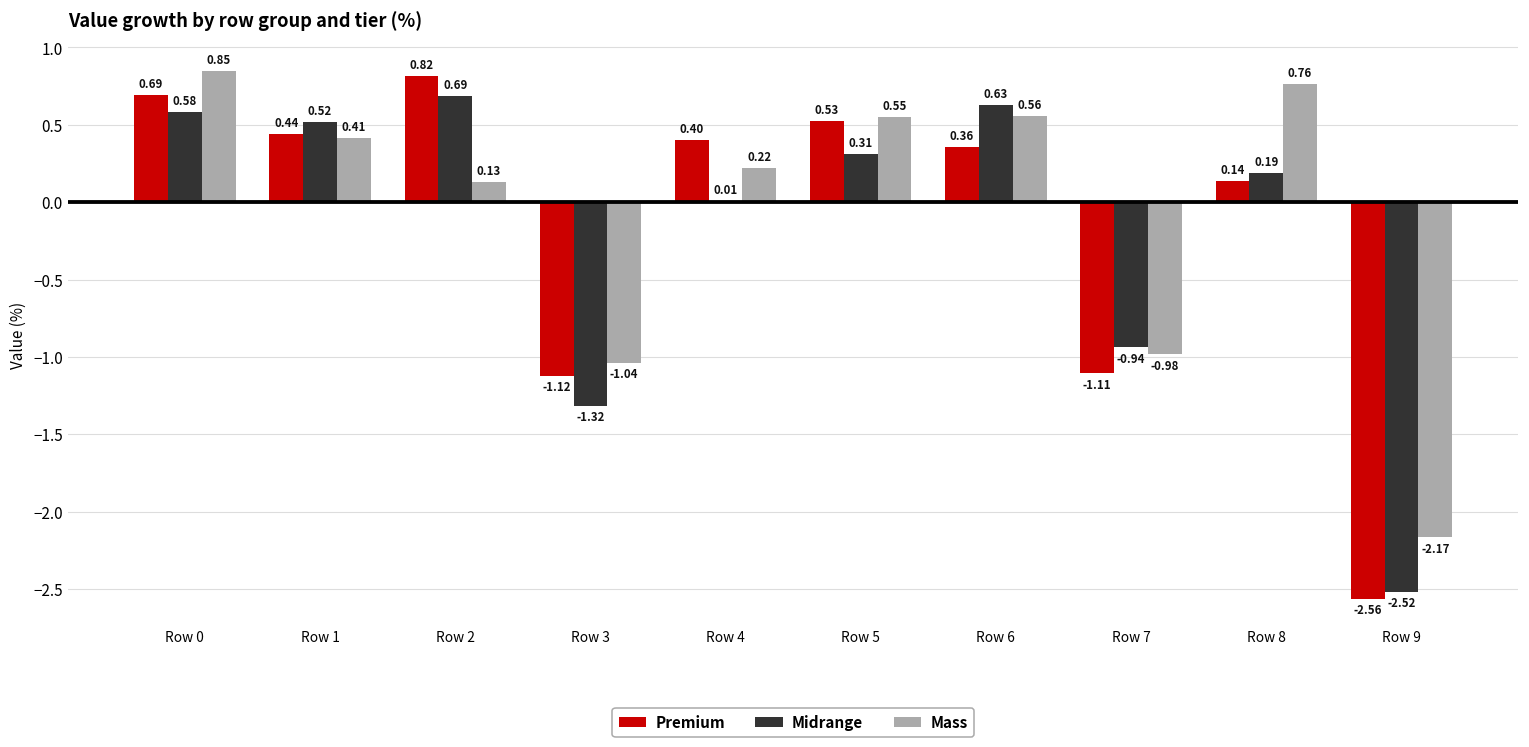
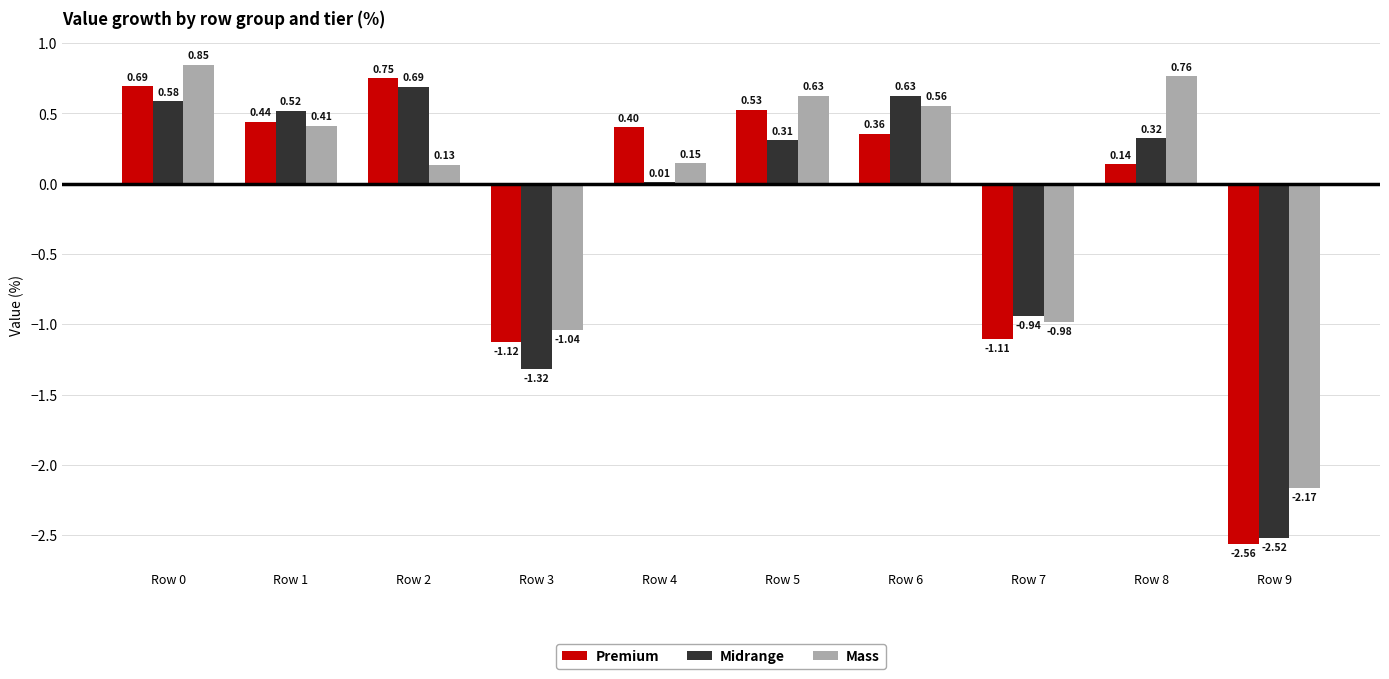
Premium, Row 2: 0.82 -> 0.75
Mass, Row 4: 0.22 -> 0.15
Mass, Row 5: 0.55 -> 0.63
Midrange, Row 8: 0.19 -> 0.32
